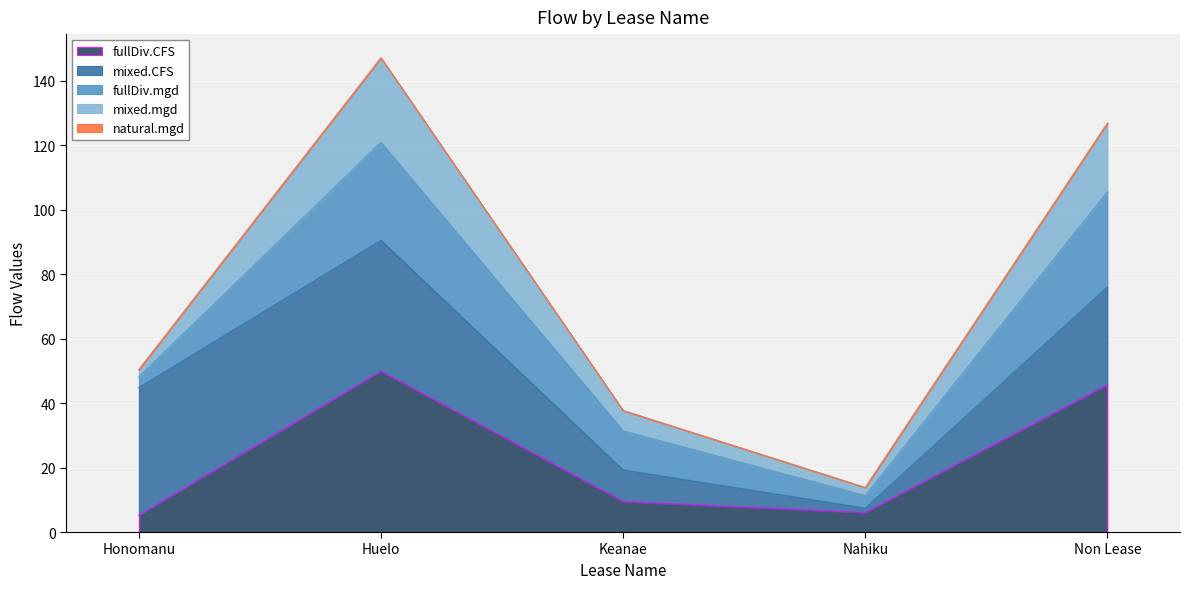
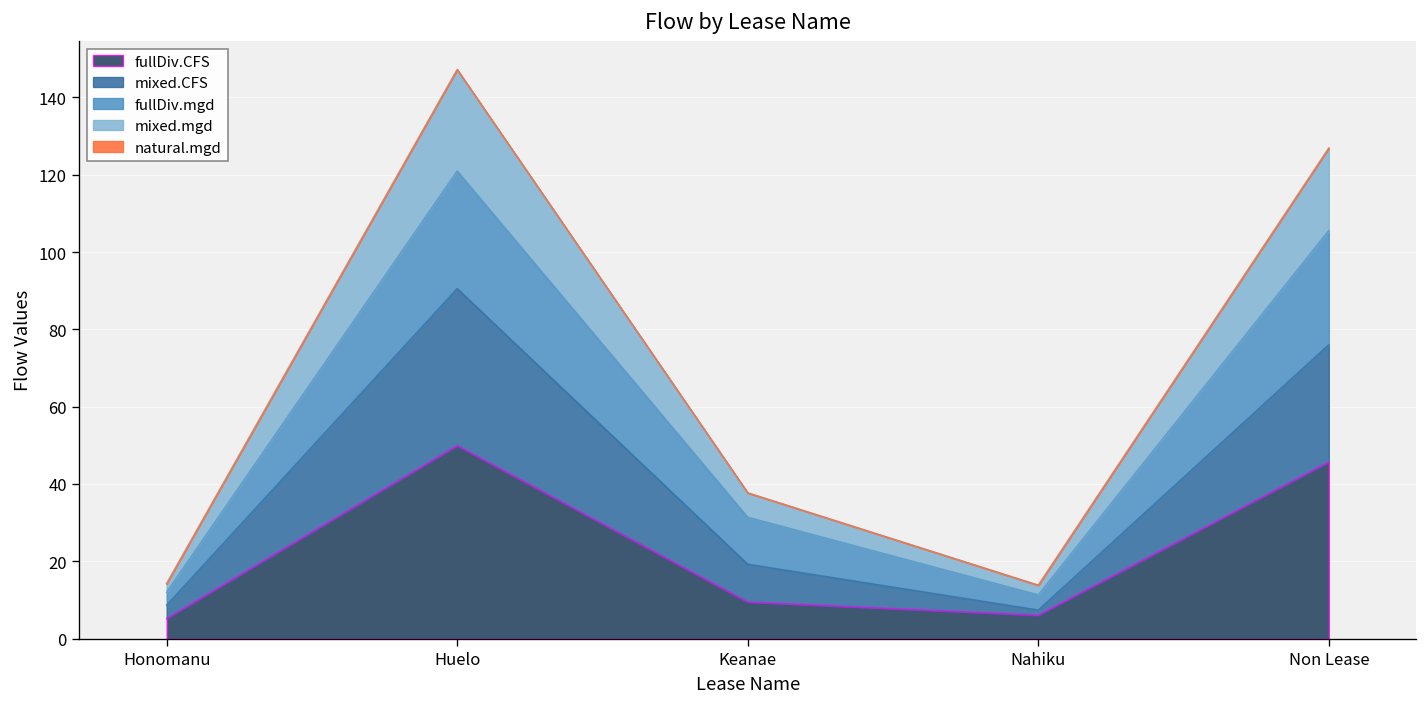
mixed.CFS, Honomanu: 40 -> 3
